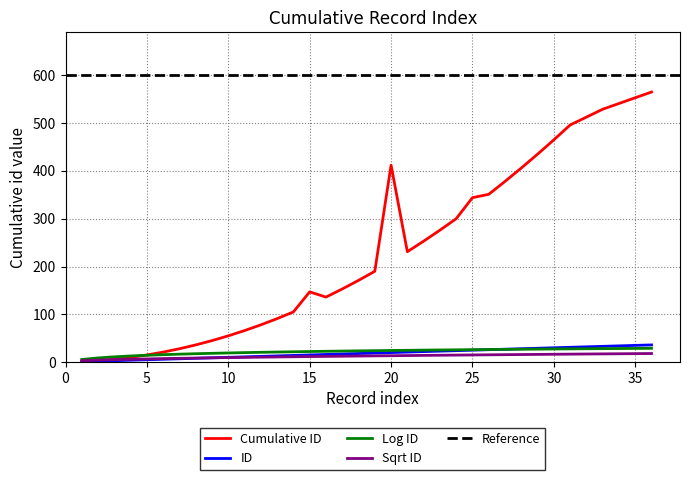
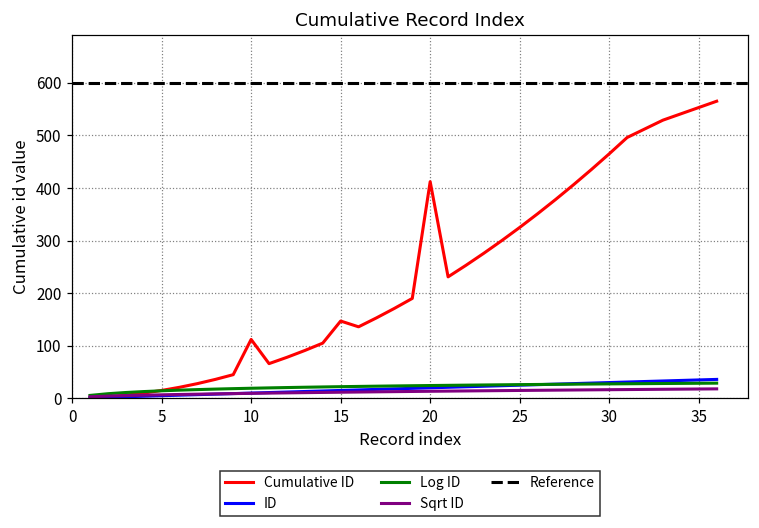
Cumulative ID, 10: 60 -> 110
Cumulative ID, 25: 340 -> 330
